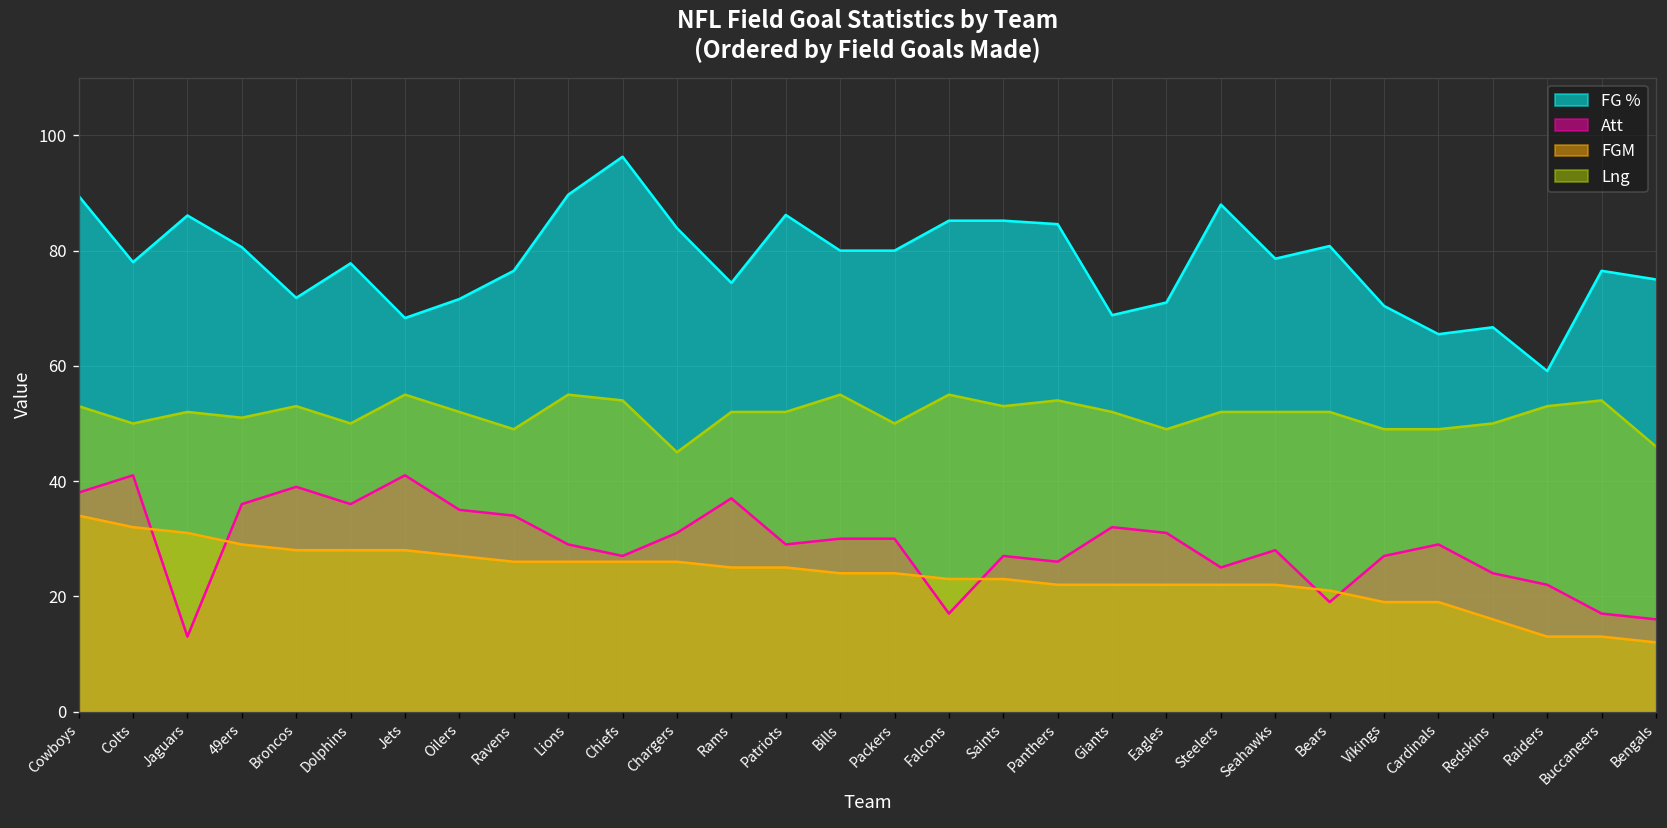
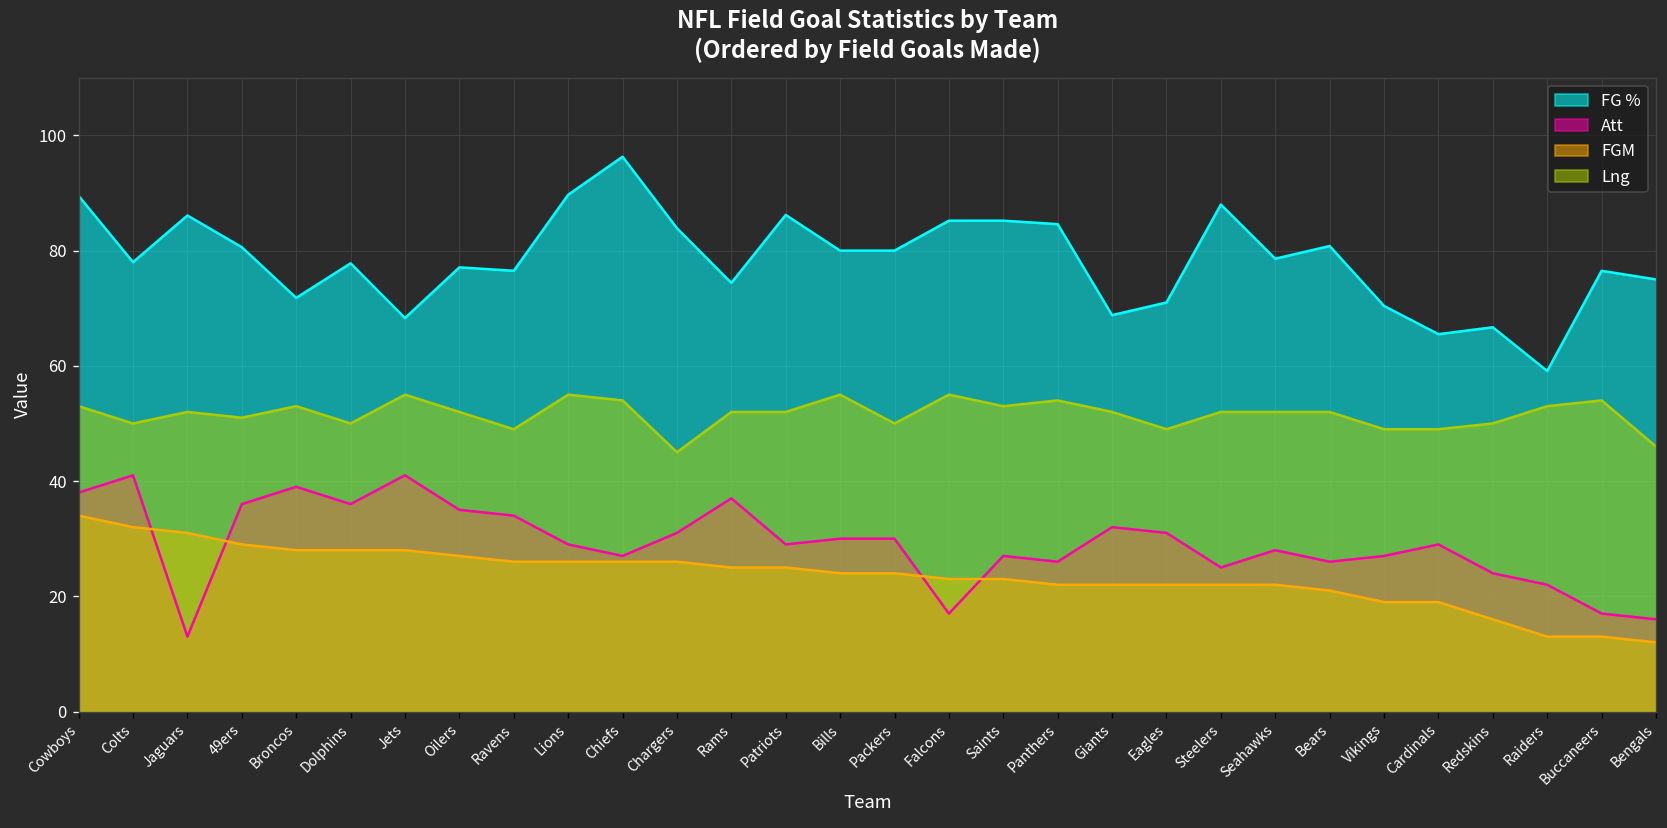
FG %, Oilers: 72 -> 77
Att, Bears: 19 -> 26
